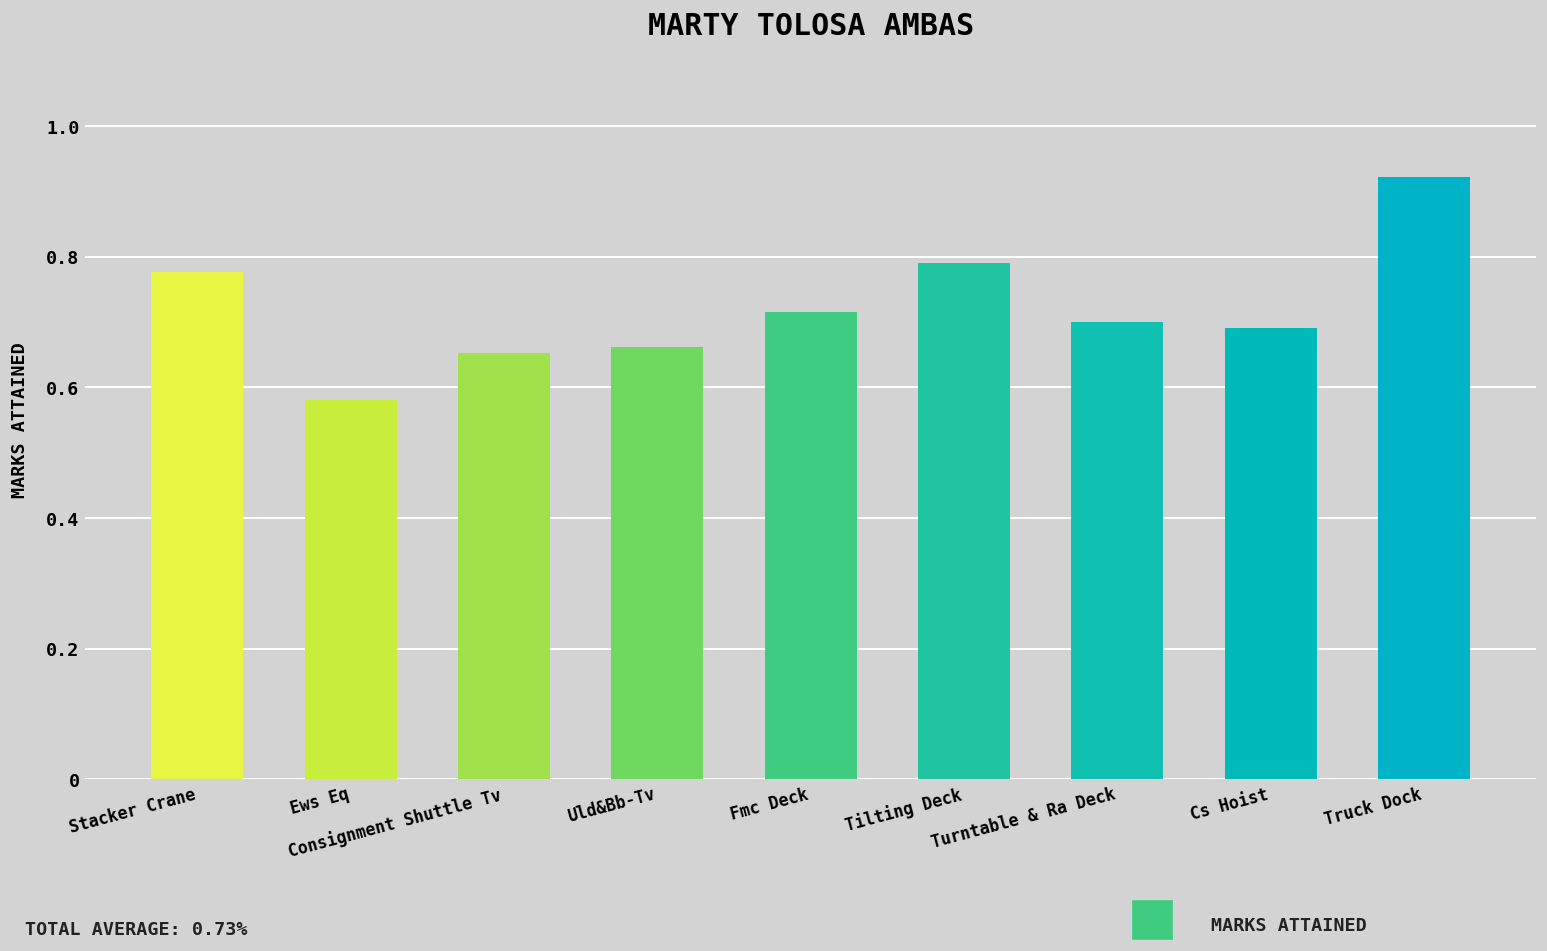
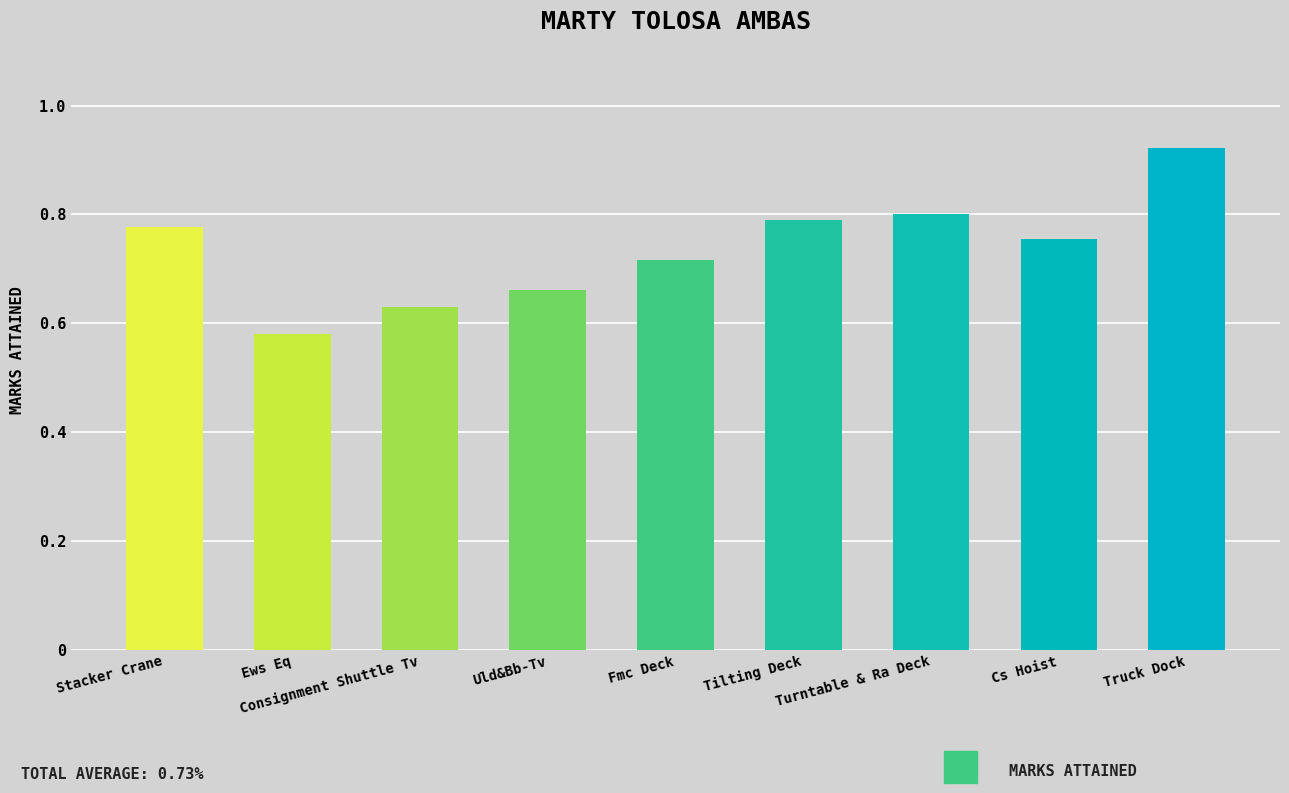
Consignment Shuttle Tv: 0.65 -> 0.63
Turntable & Ra Deck: 0.7 -> 0.8
Cs Hoist: 0.69 -> 0.75
